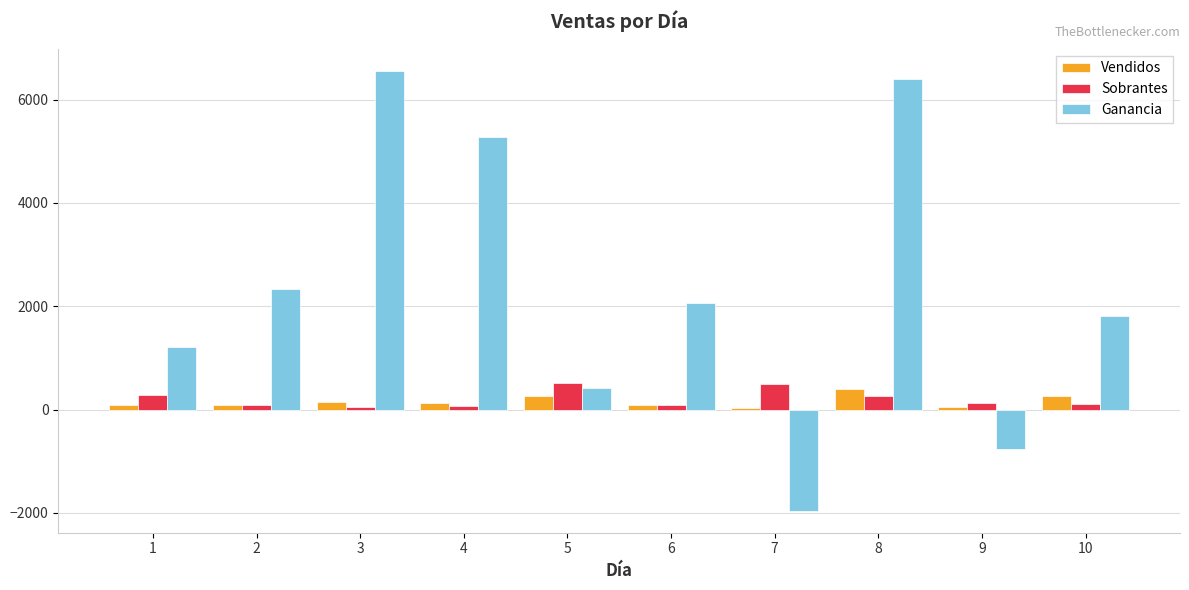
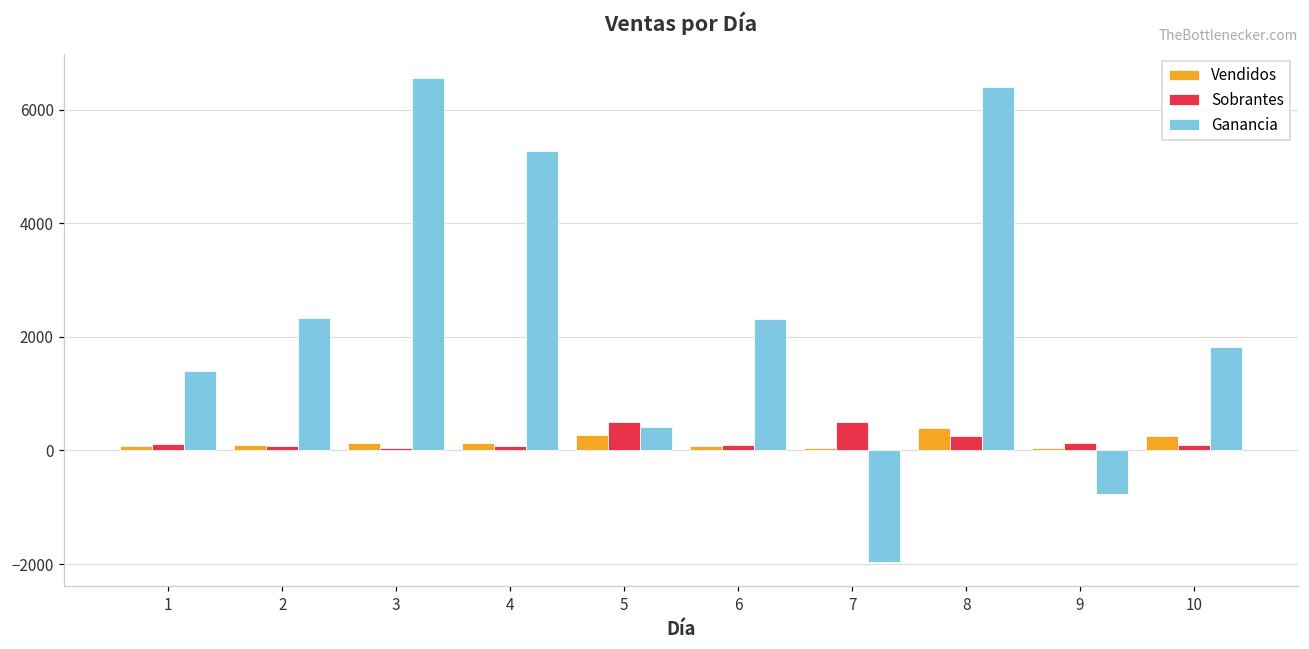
Sobrantes, 1: 300 -> 100
Ganancia, 1: 1200 -> 1400
Ganancia, 6: 2100 -> 2300
